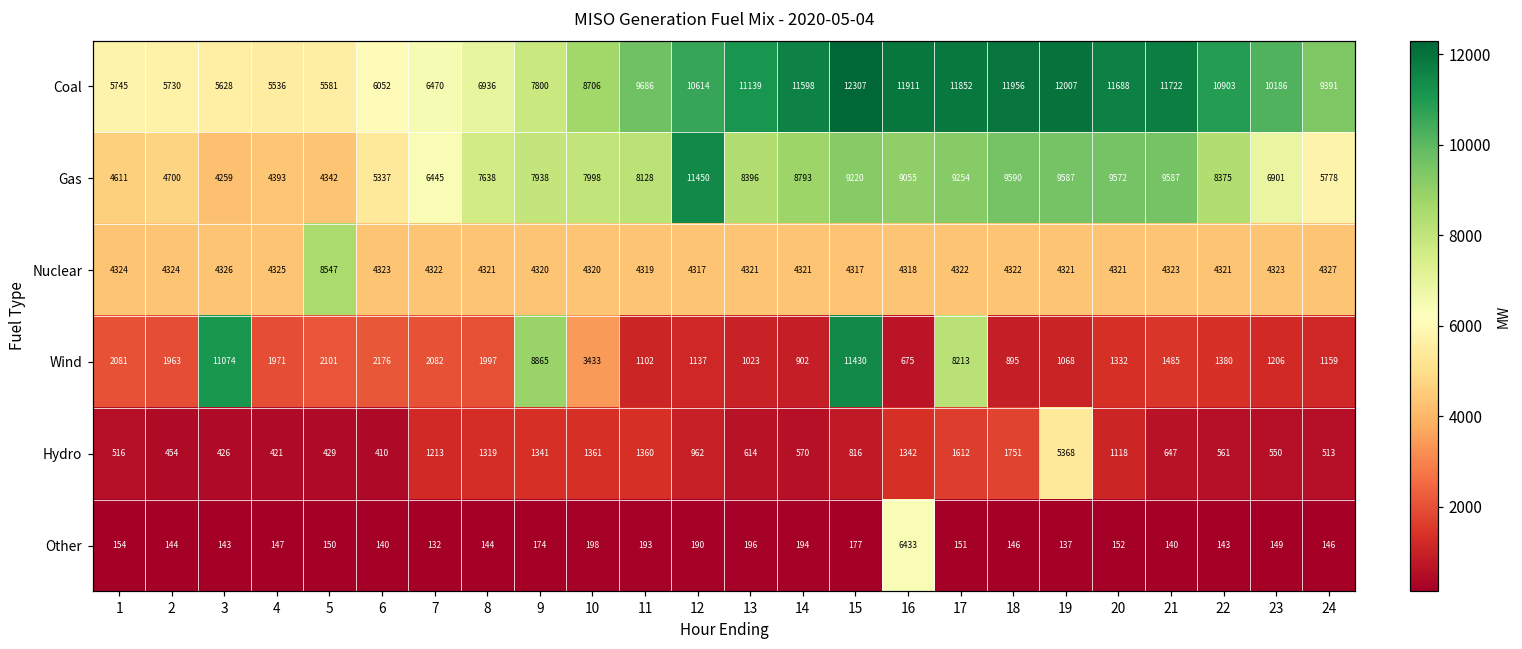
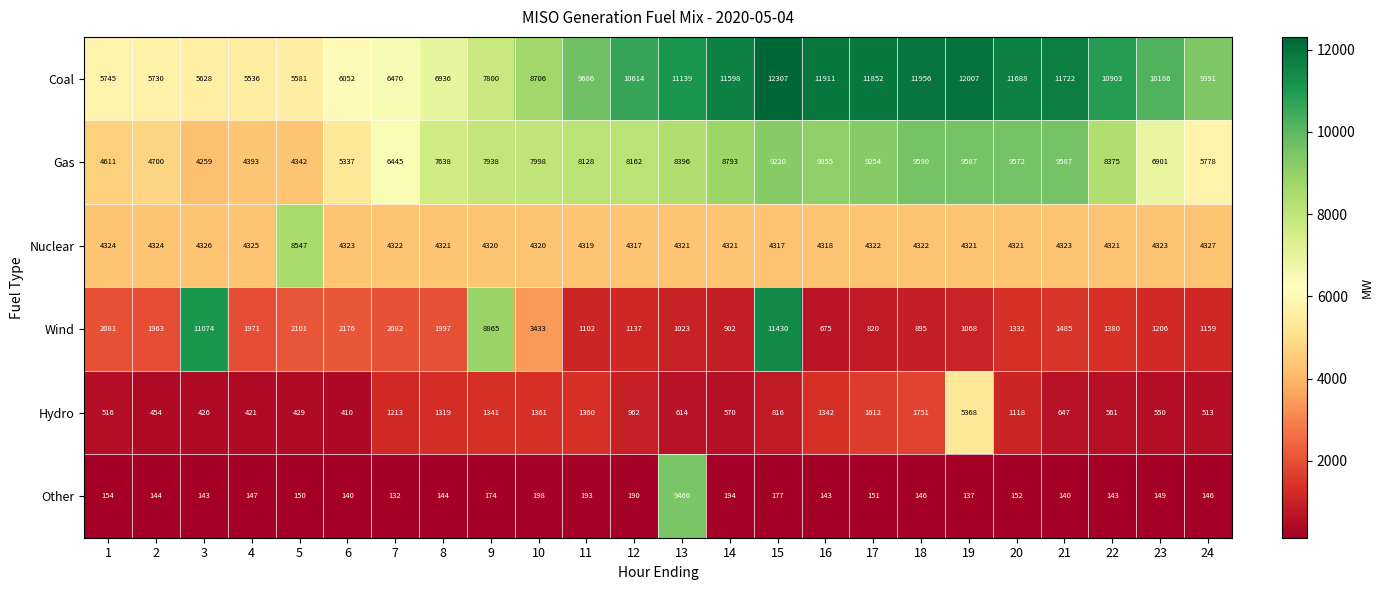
Gas, 12: 11450 -> 8162
Wind, 17: 8213 -> 820
Other, 13: 196 -> 9466
Other, 16: 6433 -> 143
